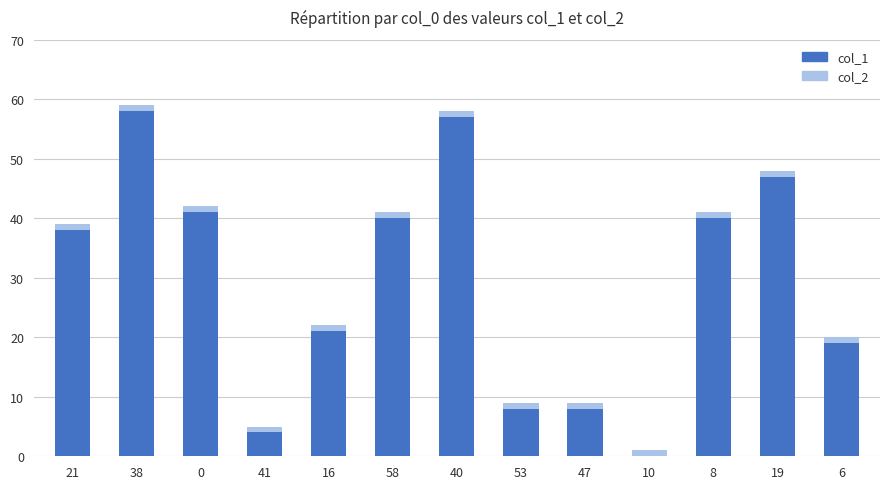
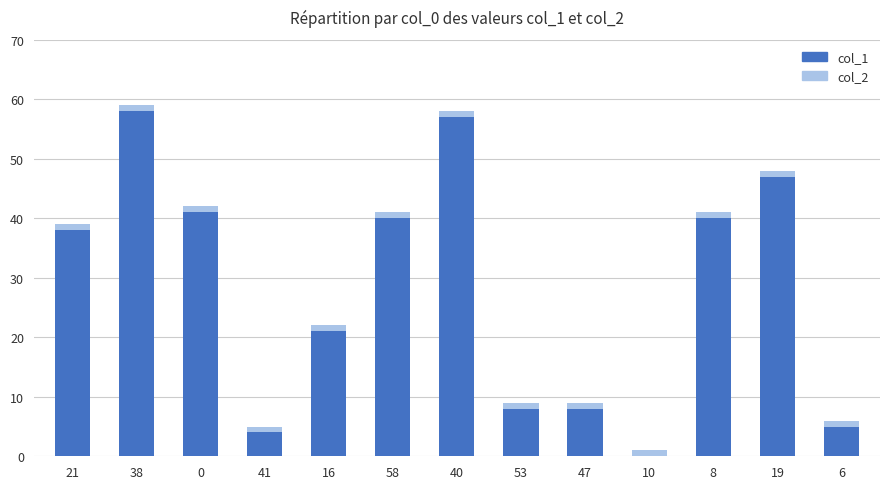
col_1, 6: 19 -> 5
